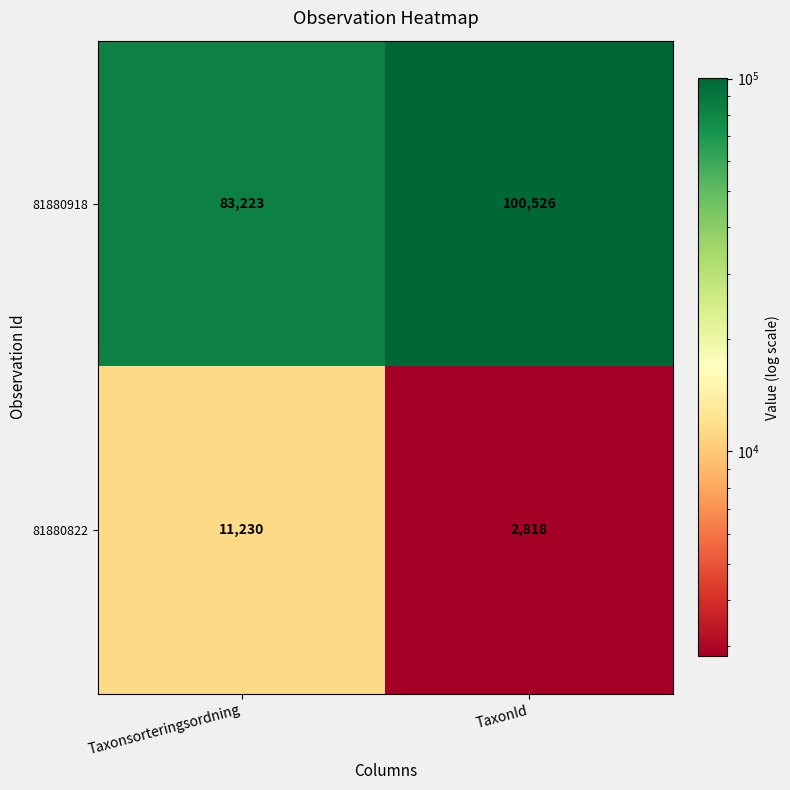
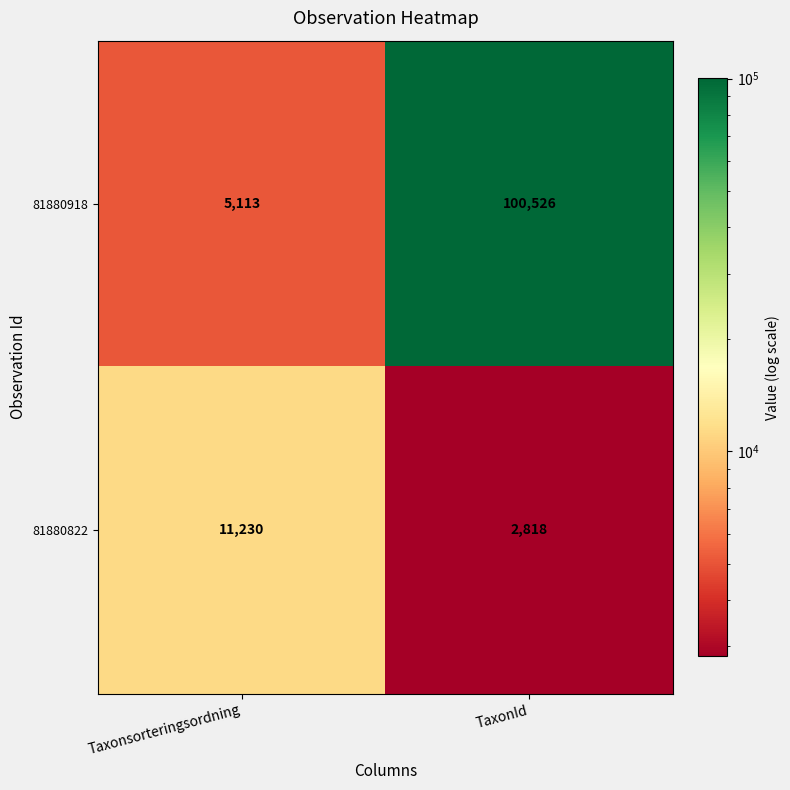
81880918, Taxonsorteringsordning: 83,223 -> 5,113
